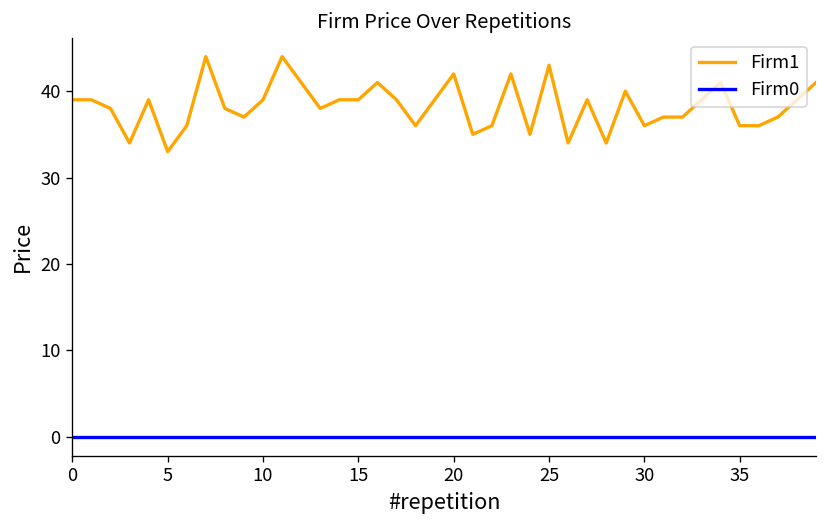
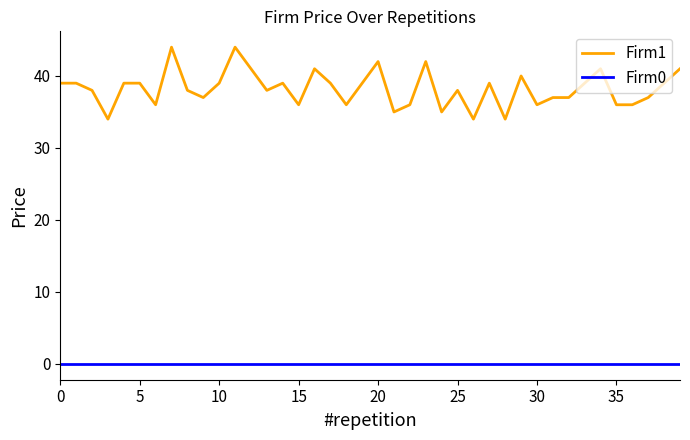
Firm1, 5: 33 -> 39
Firm1, 15: 39 -> 36
Firm1, 25: 43 -> 38
